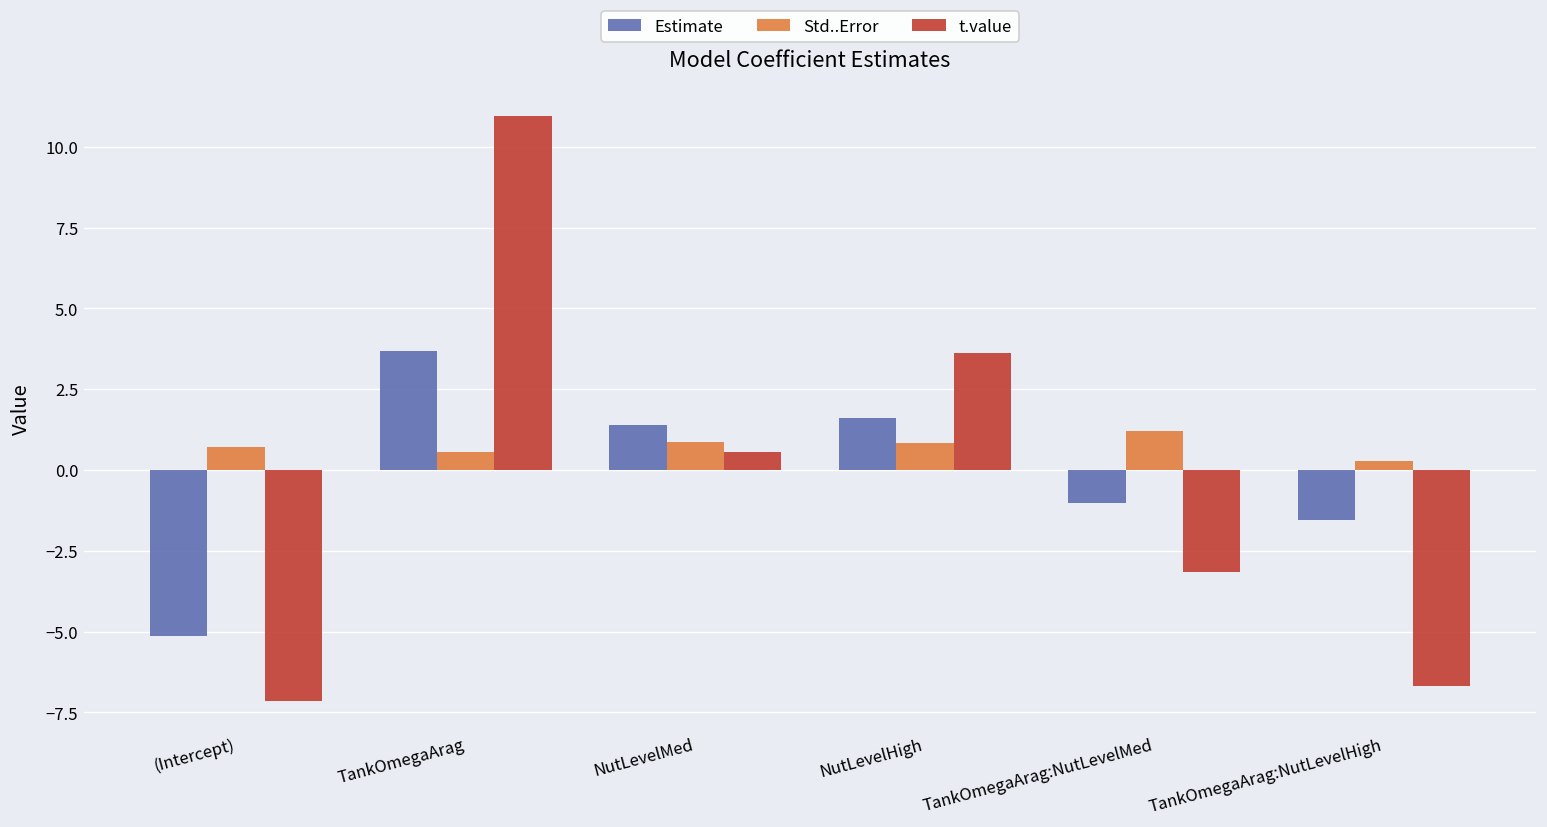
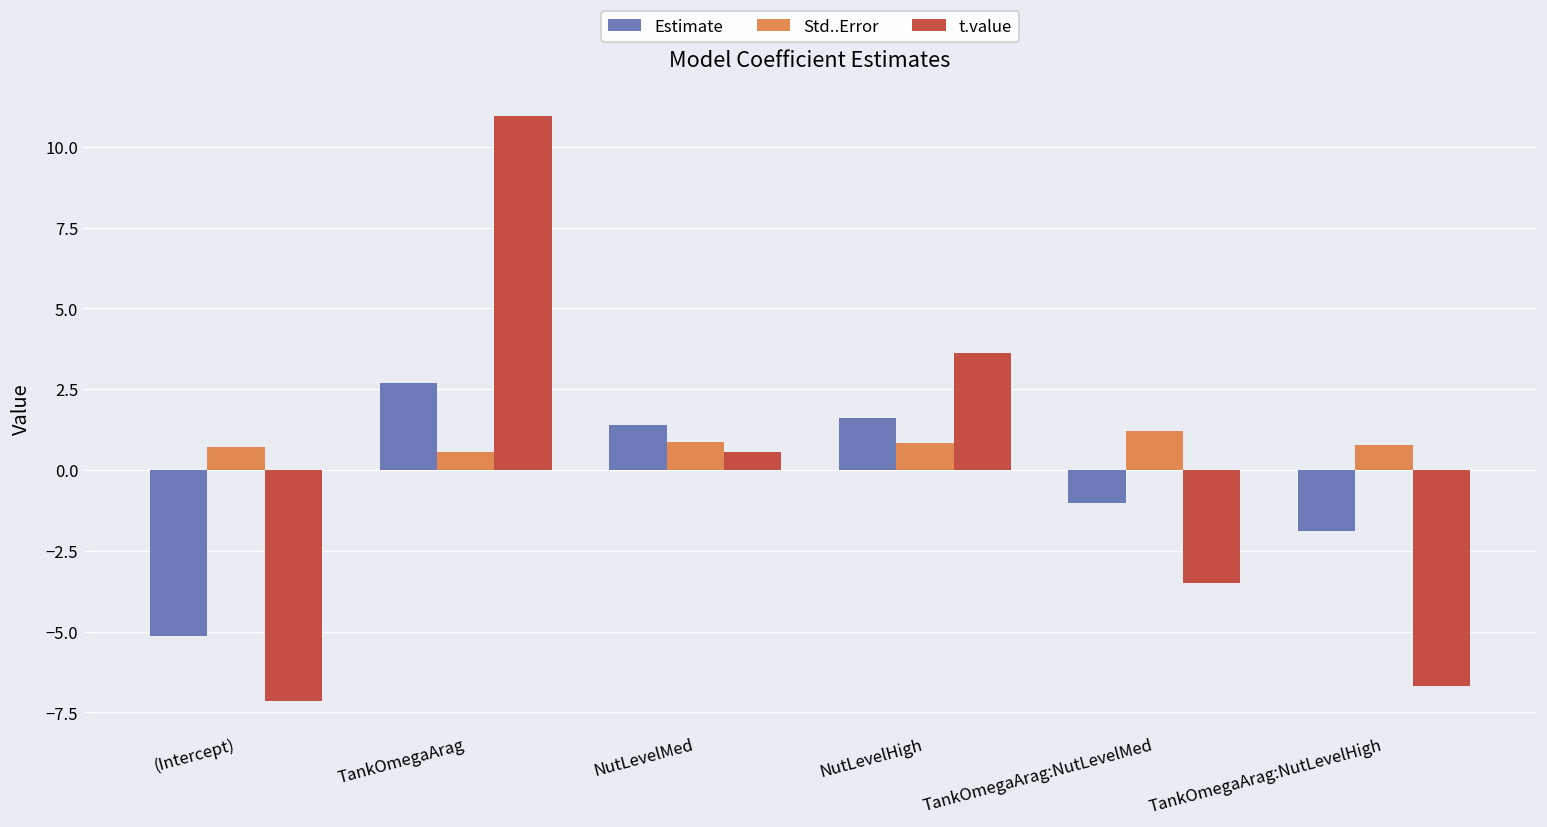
Estimate, TankOmegaArag: 3.7 -> 2.7
t.value, TankOmegaArag:NutLevelMed: -3.2 -> -3.5
Estimate, TankOmegaArag:NutLevelHigh: -1.5 -> -1.9
Std..Error, TankOmegaArag:NutLevelHigh: 0.3 -> 0.8
